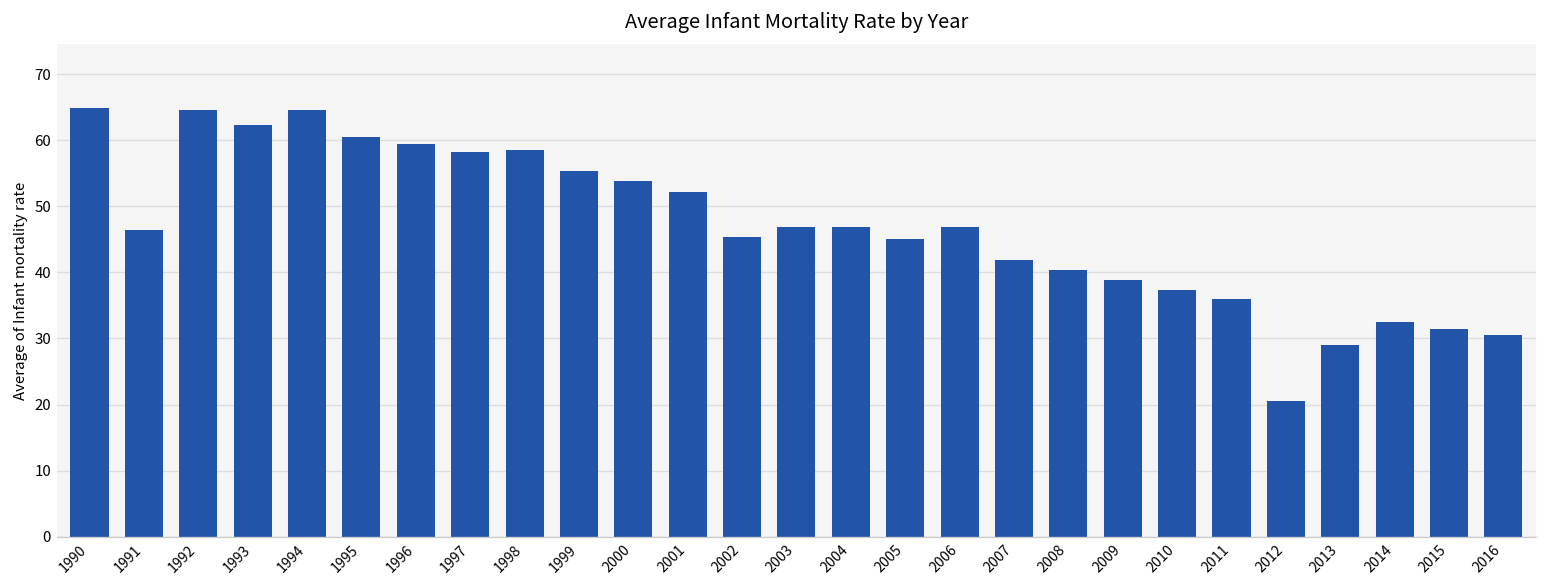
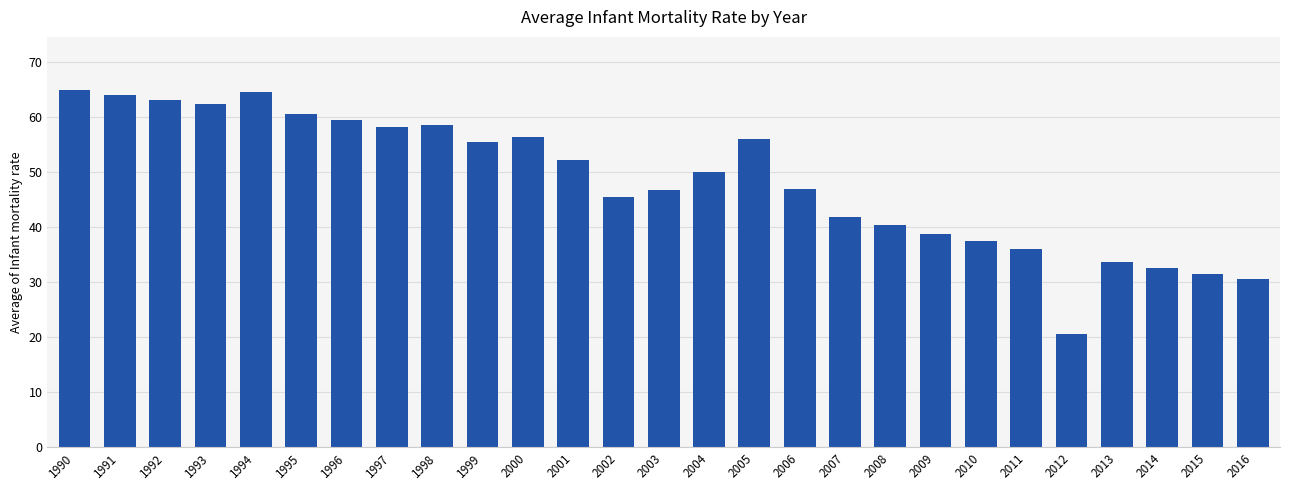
1991: 46 -> 64
1992: 65 -> 63
2000: 54 -> 56
2004: 47 -> 50
2005: 45 -> 56
2013: 29 -> 34
